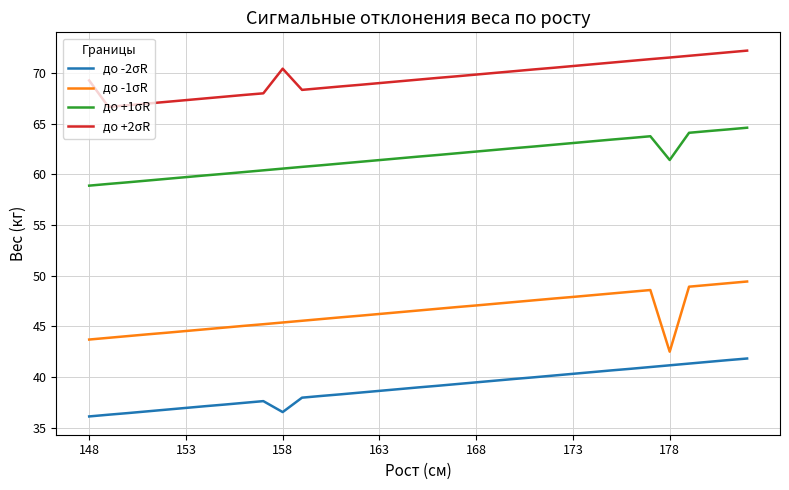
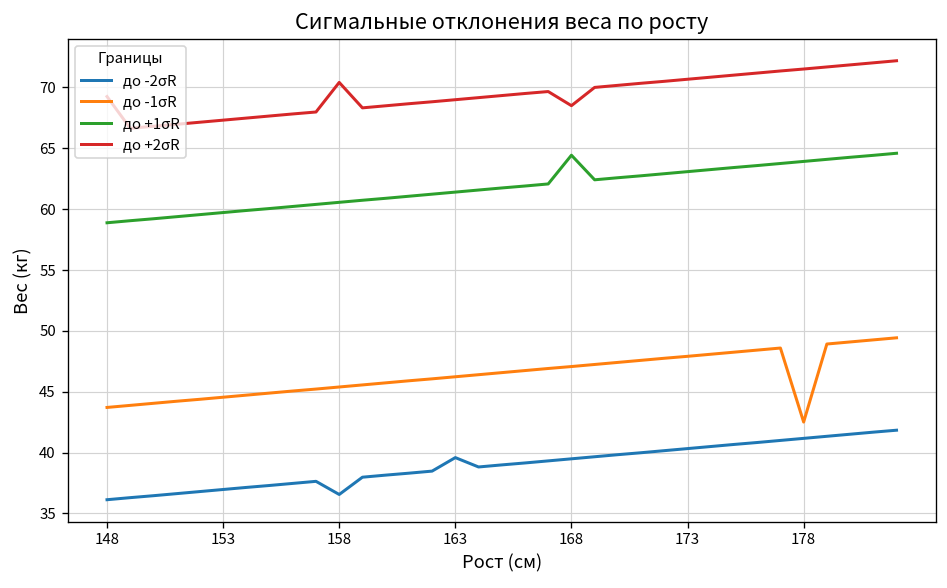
до -2σR, 163: 38.7 -> 39.6
до +1σR, 168: 62.2 -> 64.4
до +2σR, 168: 69.8 -> 68.5
до +1σR, 178: 61.4 -> 63.9
